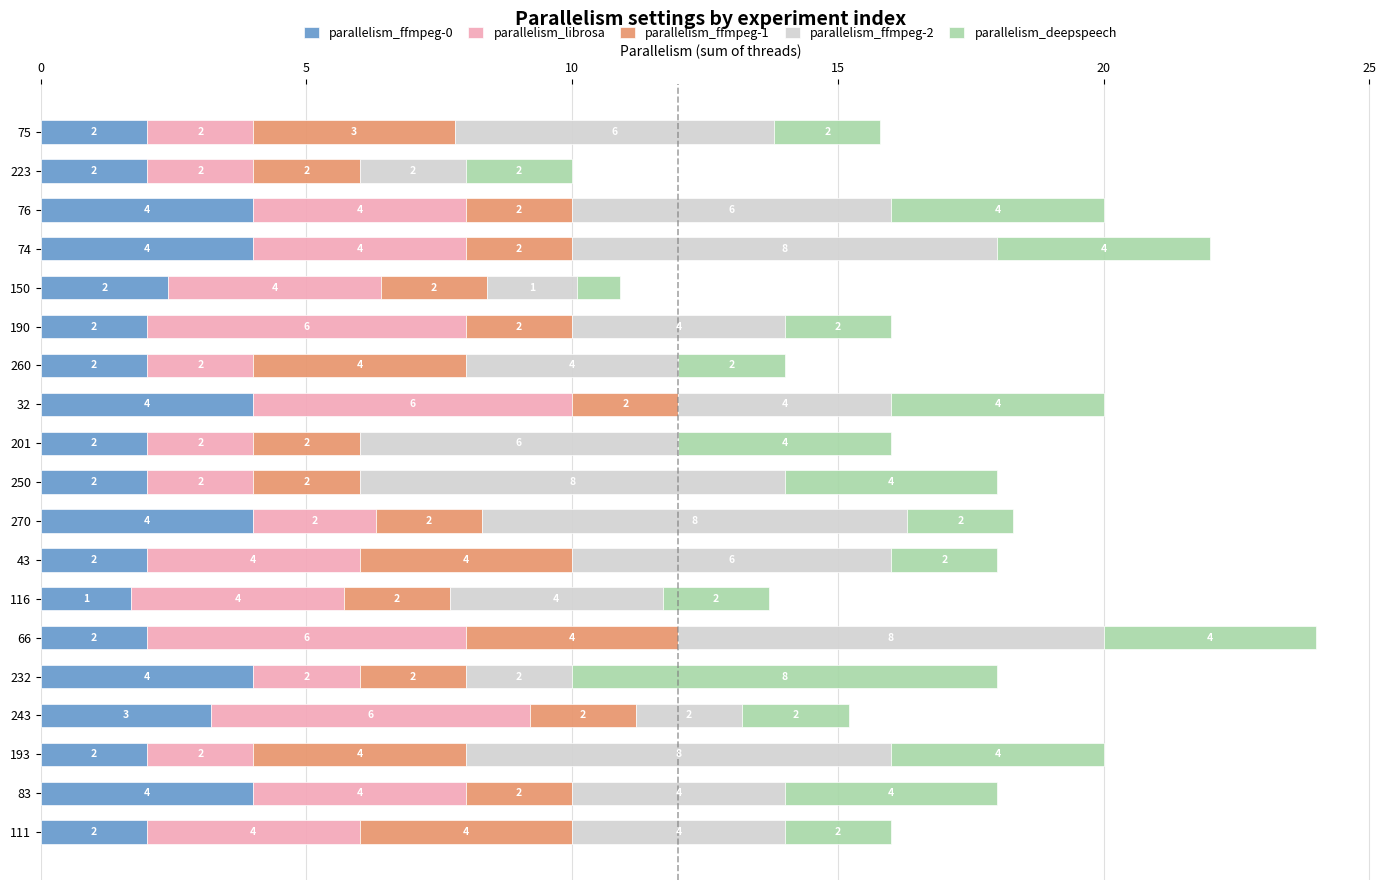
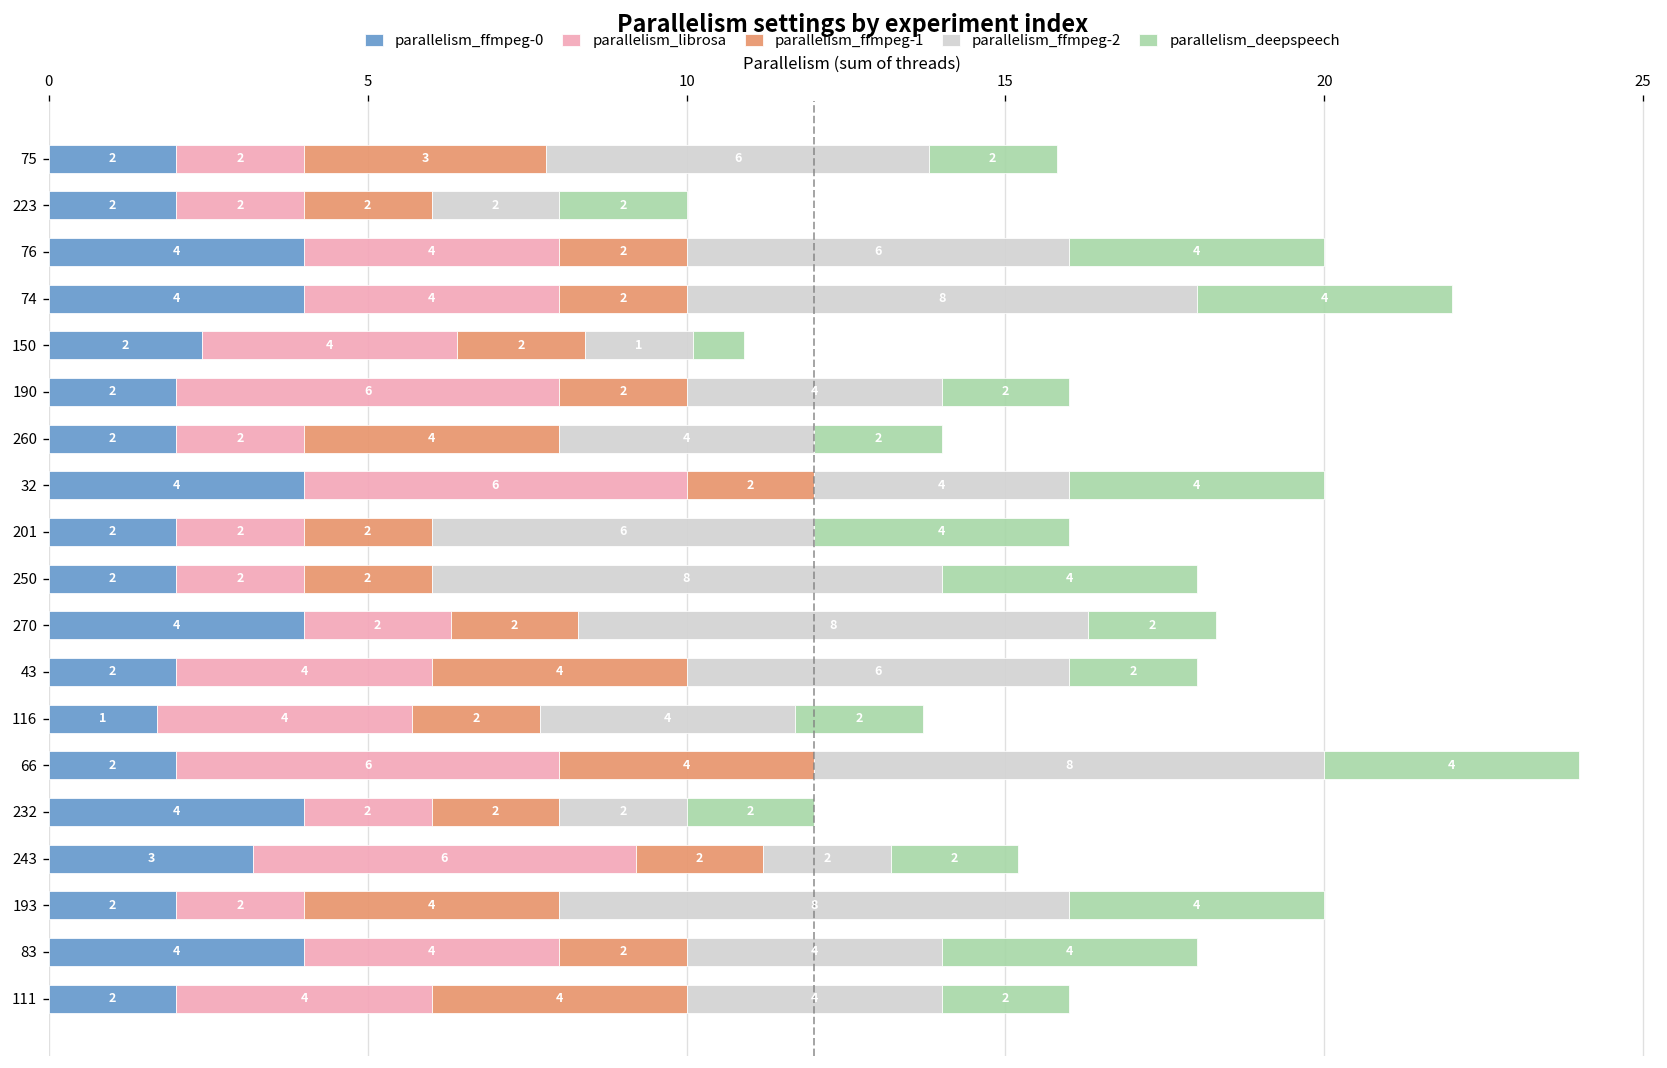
parallelism_deepspeech, 232: 8 -> 2
